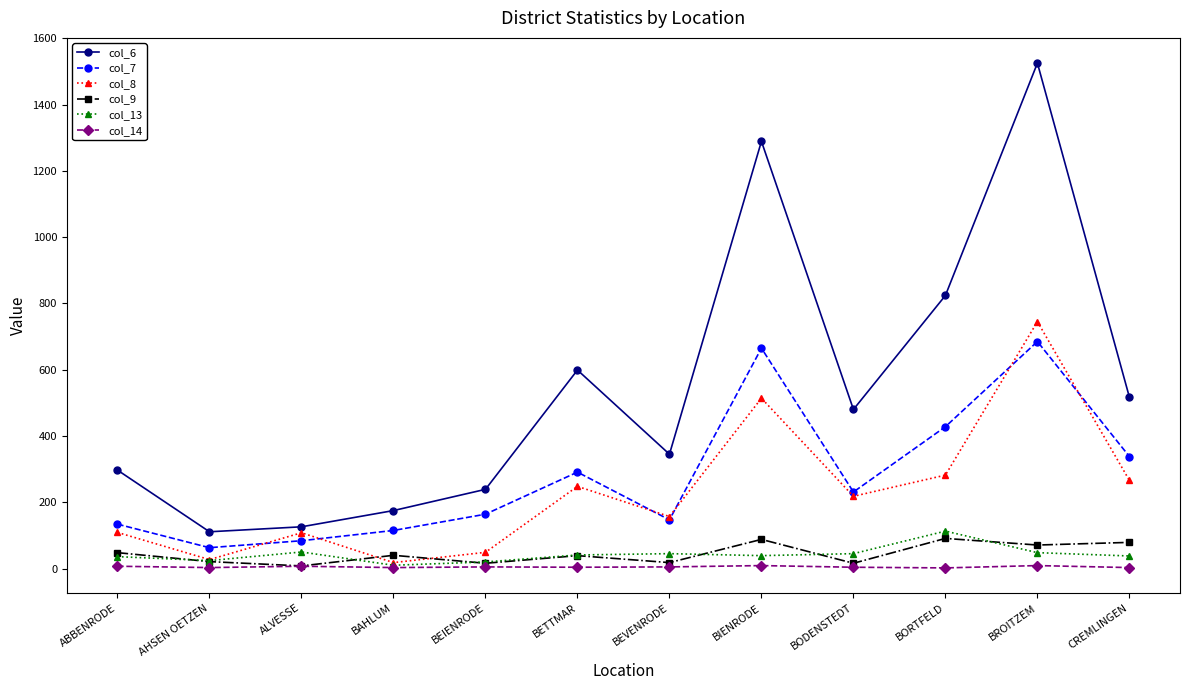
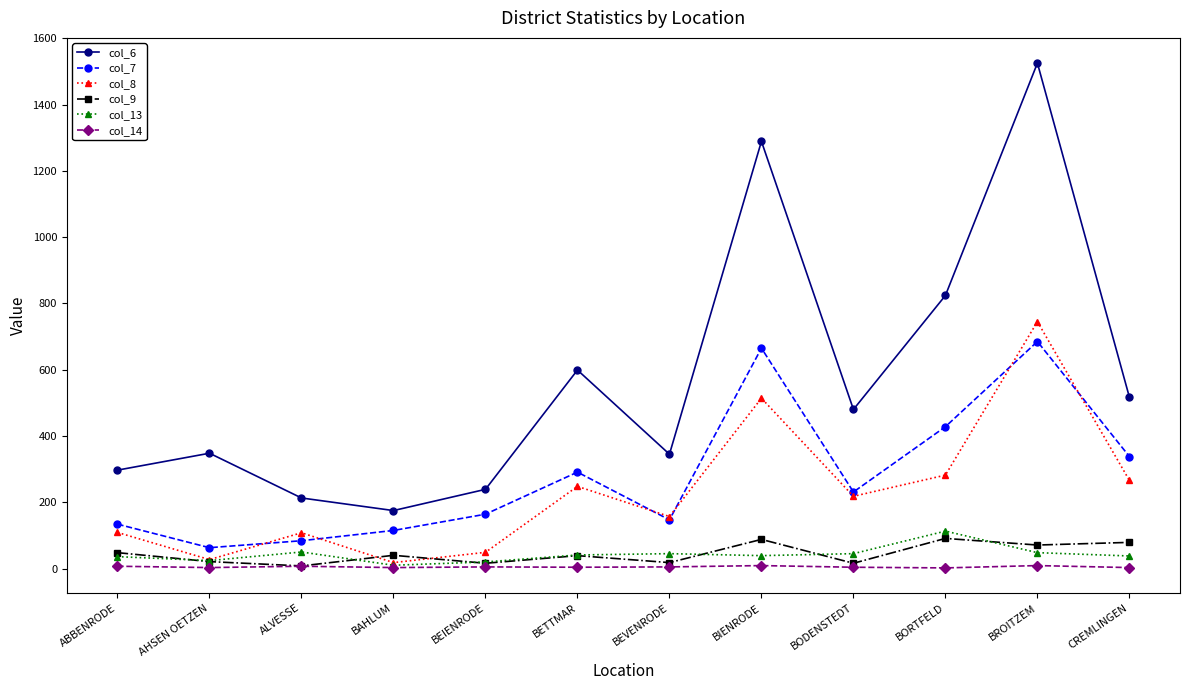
col_6, AHSEN OETZEN: 110 -> 350
col_6, ALVESSE: 130 -> 210
